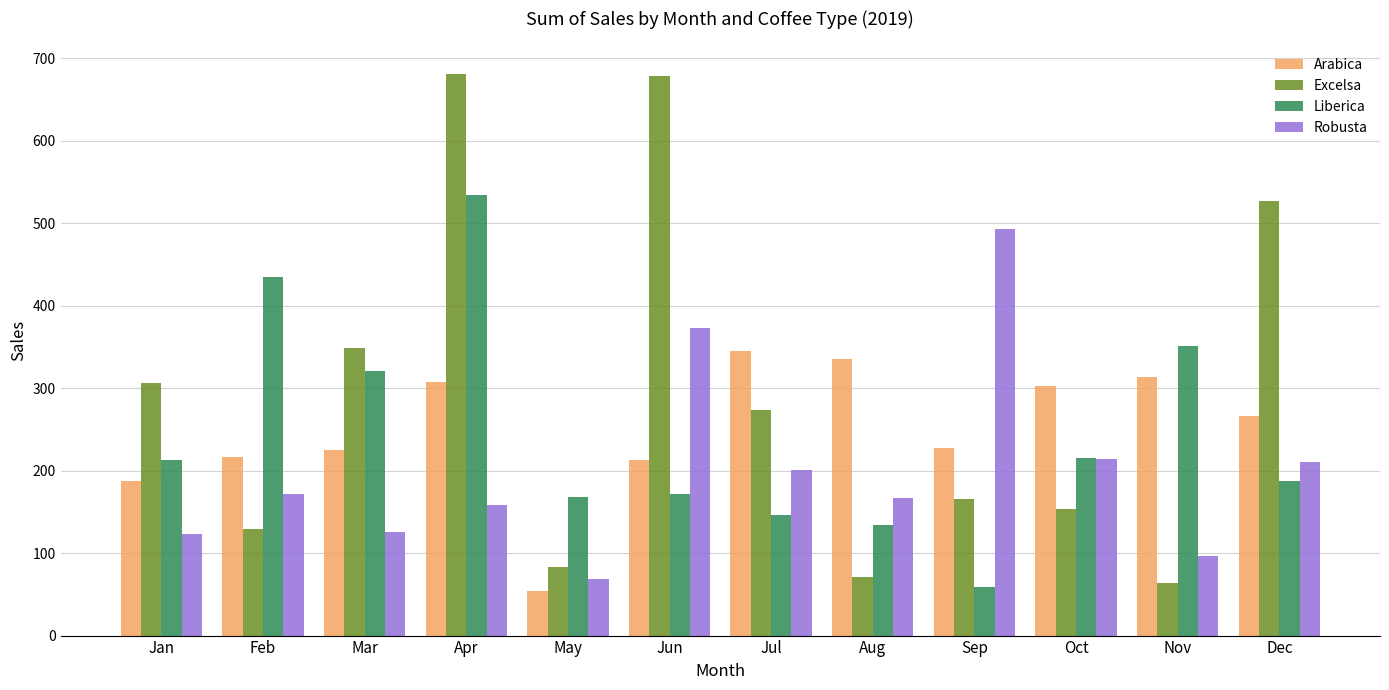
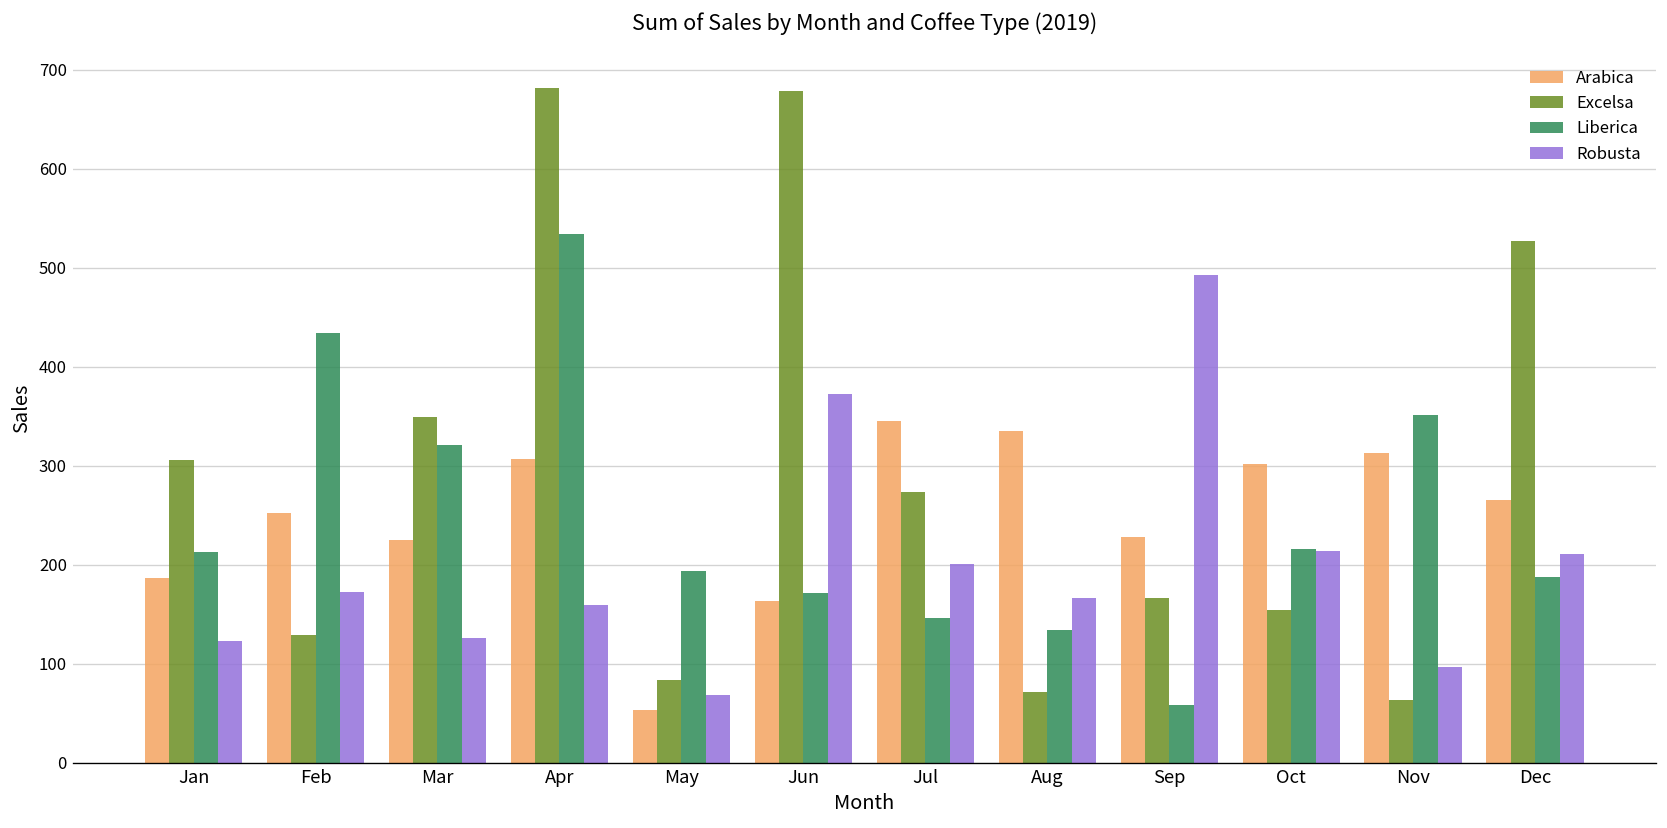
Arabica, Feb: 220 -> 250
Liberica, May: 170 -> 190
Arabica, Jun: 210 -> 160
